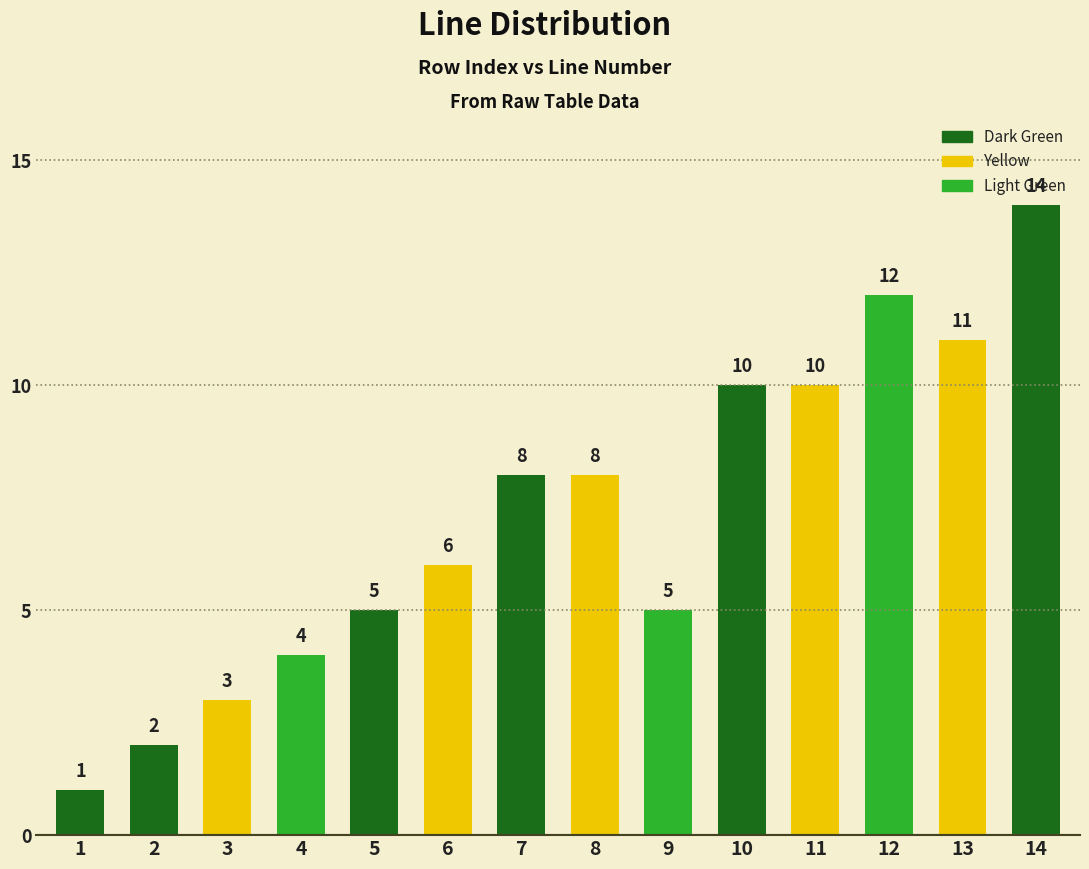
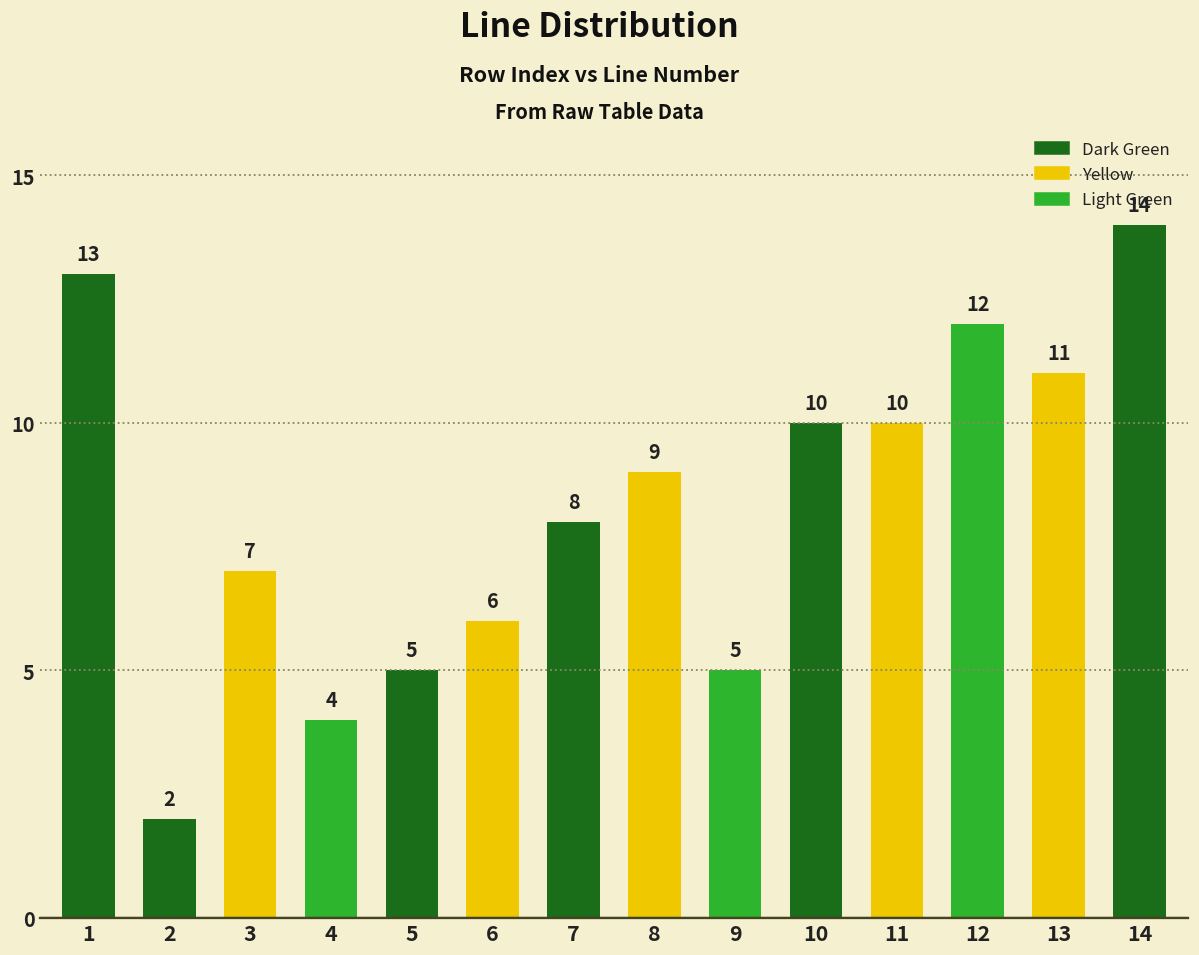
1: 1 -> 13
3: 3 -> 7
8: 8 -> 9
